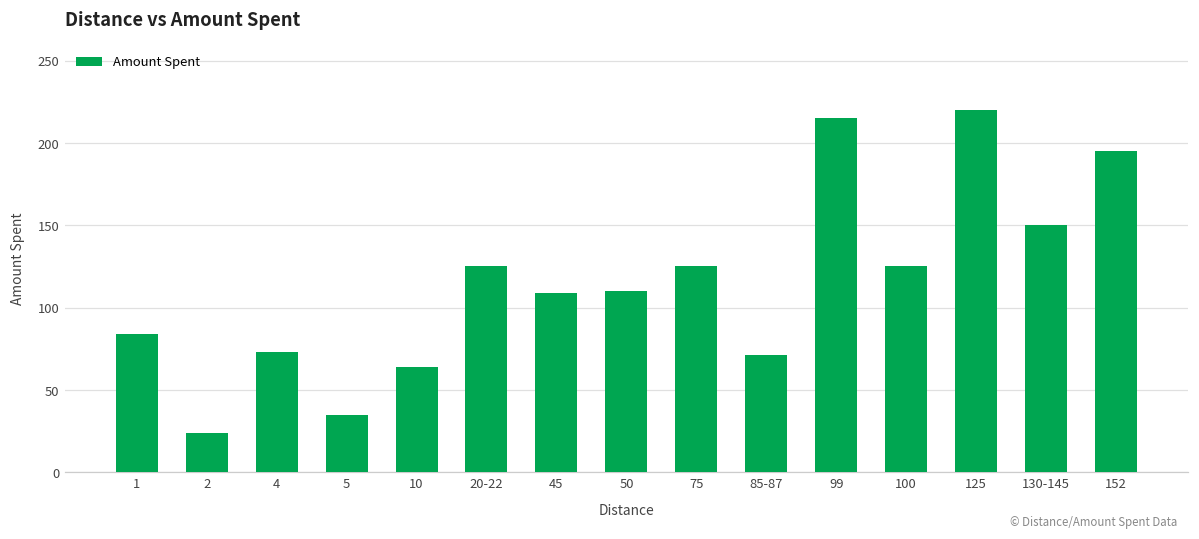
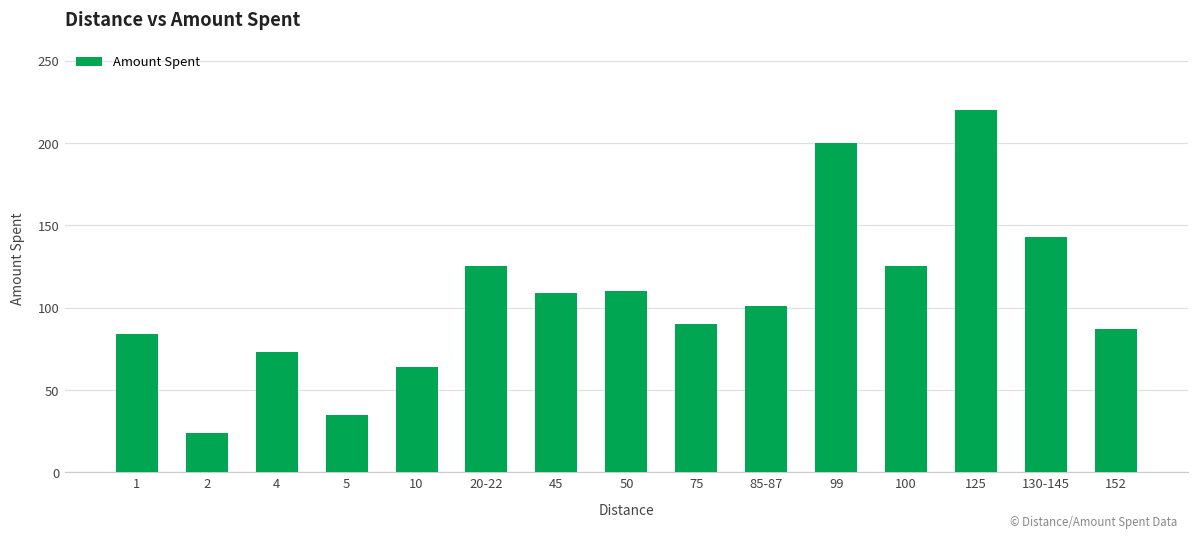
75: 125 -> 90
85-87: 71 -> 101
99: 215 -> 200
130-145: 150 -> 143
152: 195 -> 87
